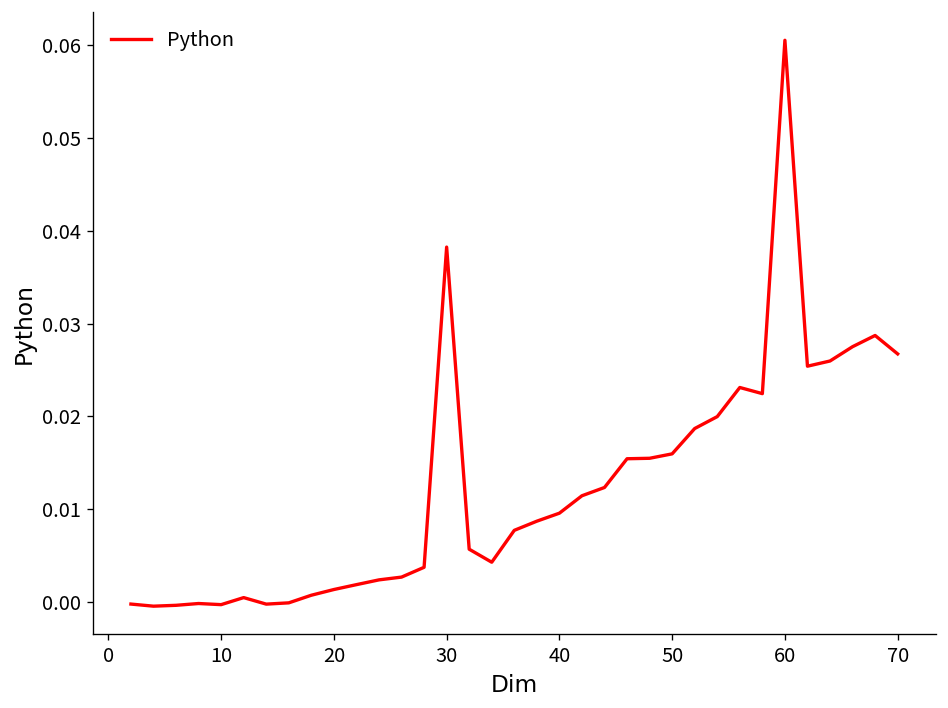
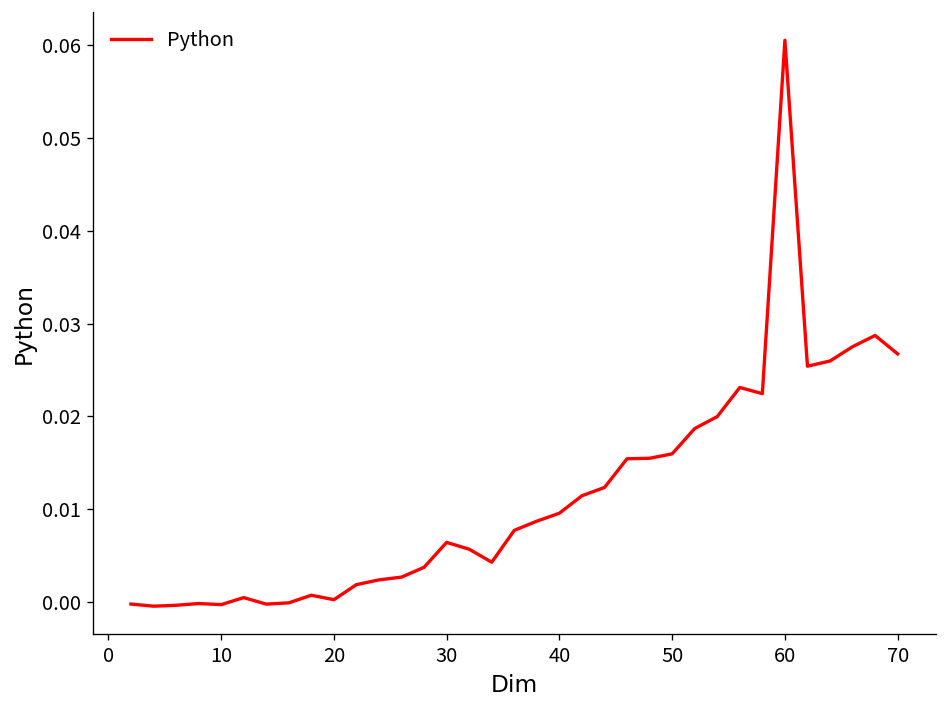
20: 0.001 -> 0.000
30: 0.038 -> 0.006
